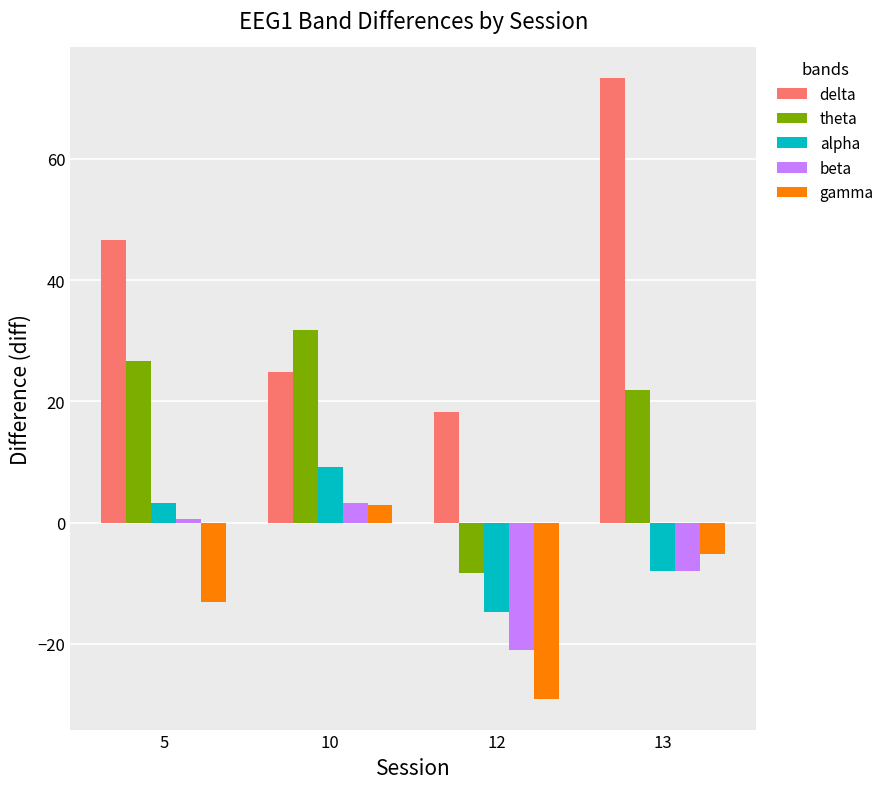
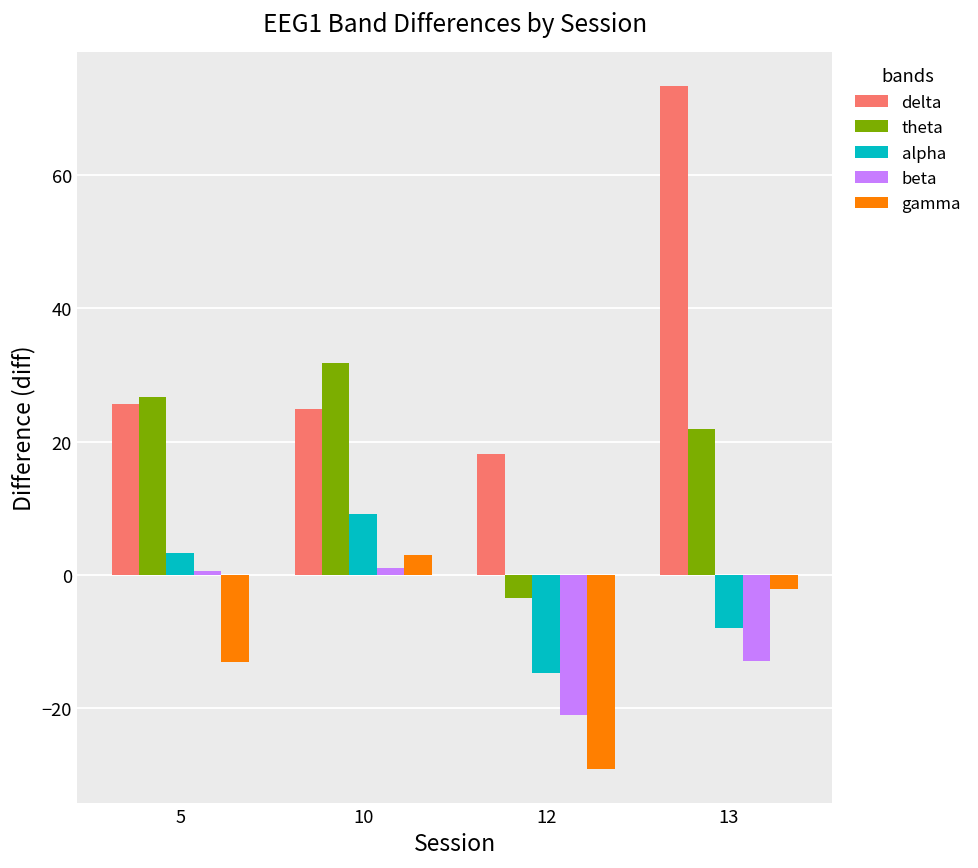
delta, 5: 47 -> 26
beta, 10: 3 -> 1
theta, 12: -8 -> -3
beta, 13: -8 -> -13
gamma, 13: -5 -> -2
